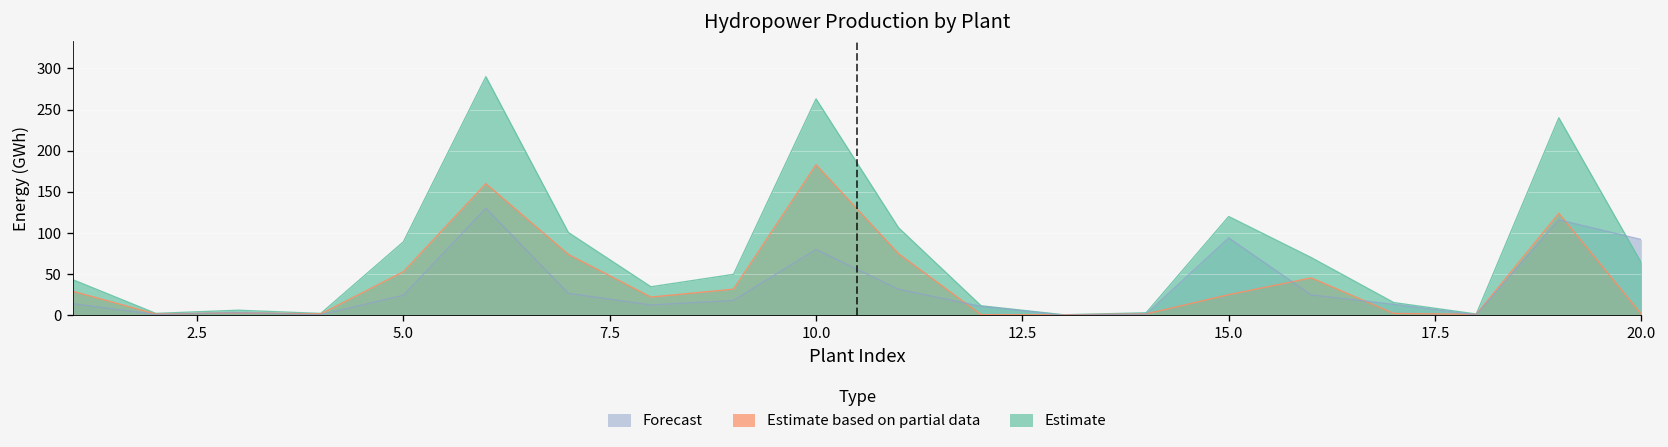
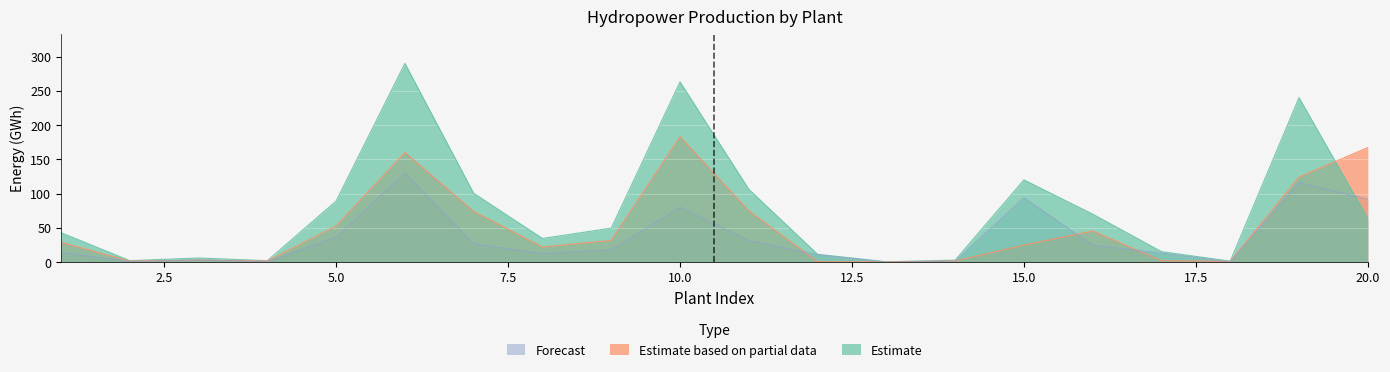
Forecast, 5.0: 20 -> 40
Estimate based on partial data, 20.0: 0 -> 170
